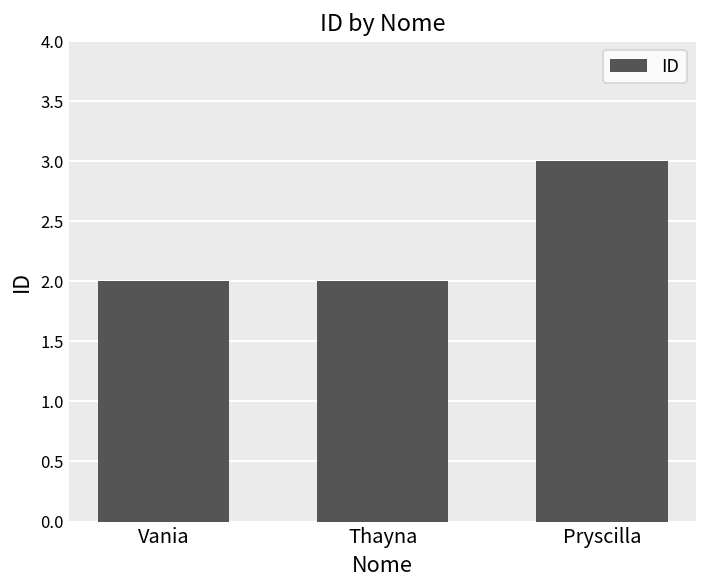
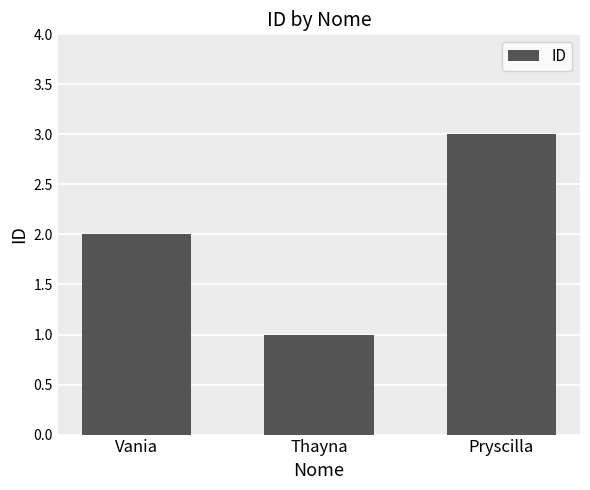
Thayna: 2 -> 1
